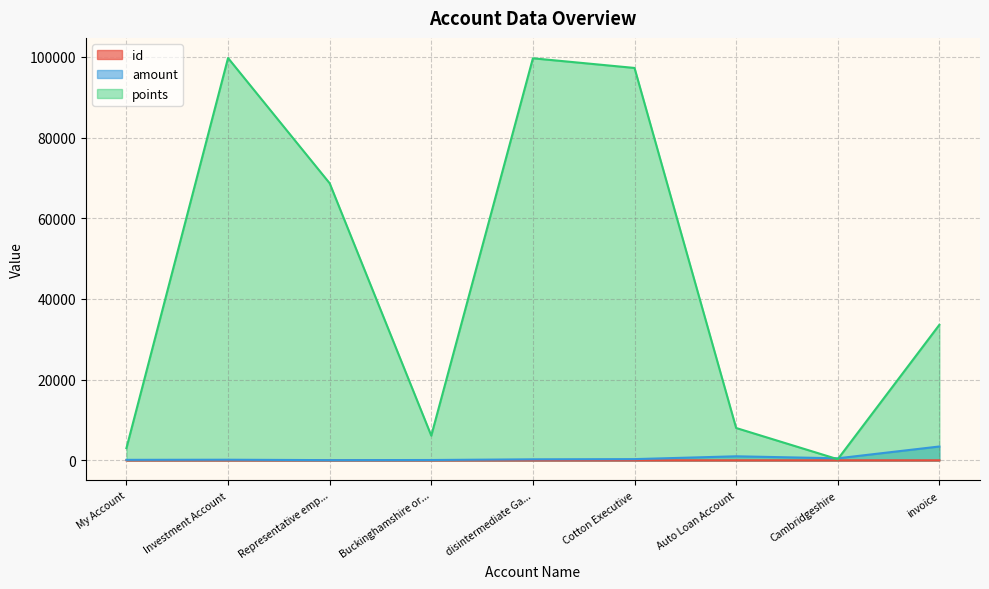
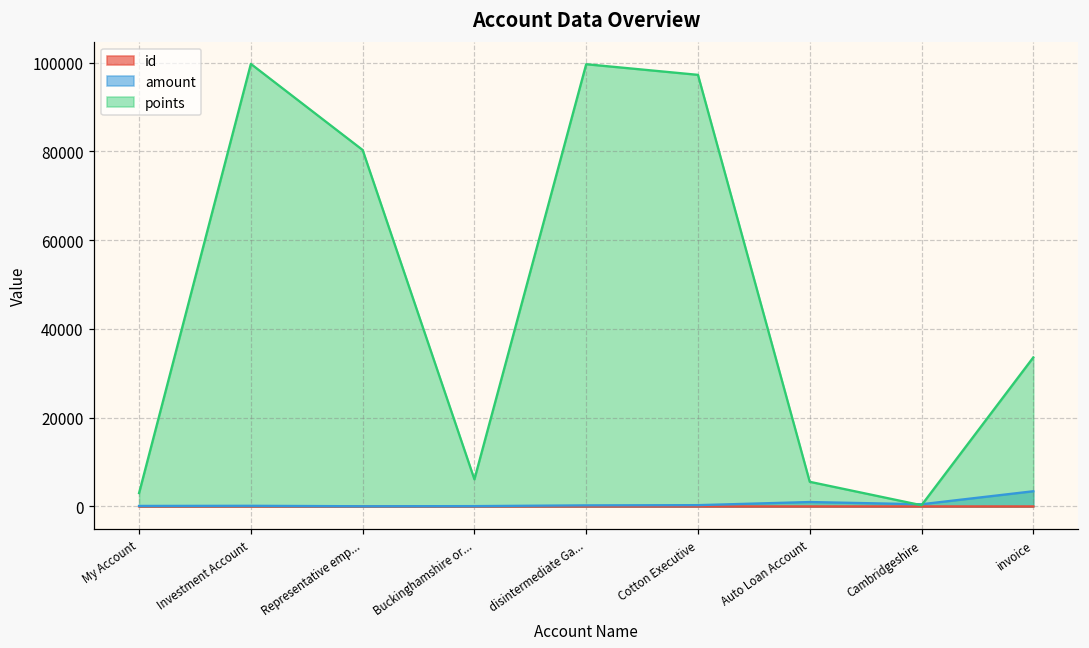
points, Representative emp...: 69000 -> 80000
points, Auto Loan Account: 8000 -> 6000
